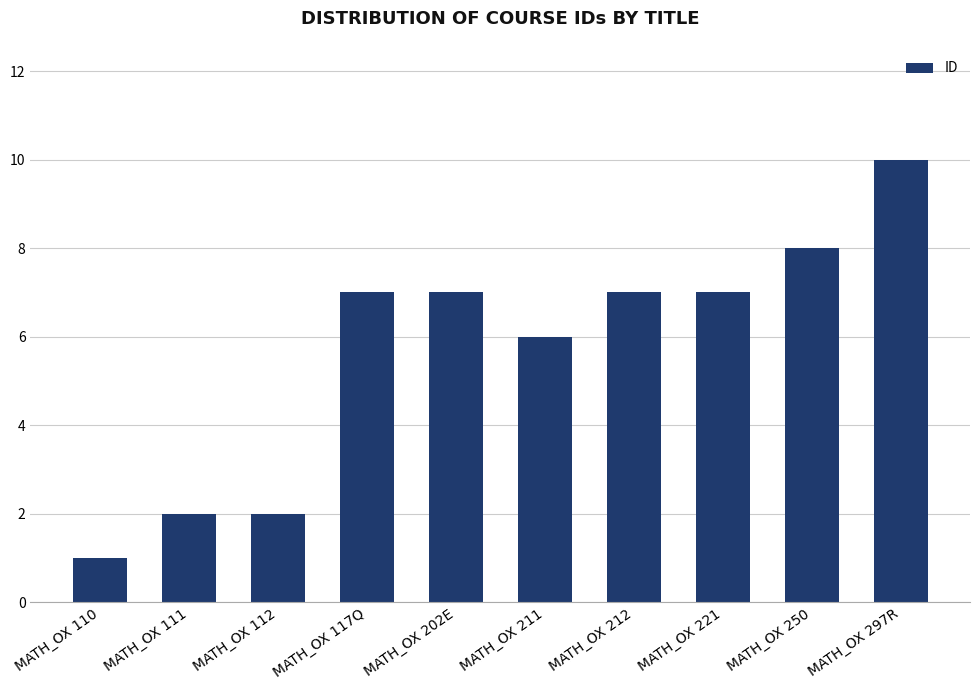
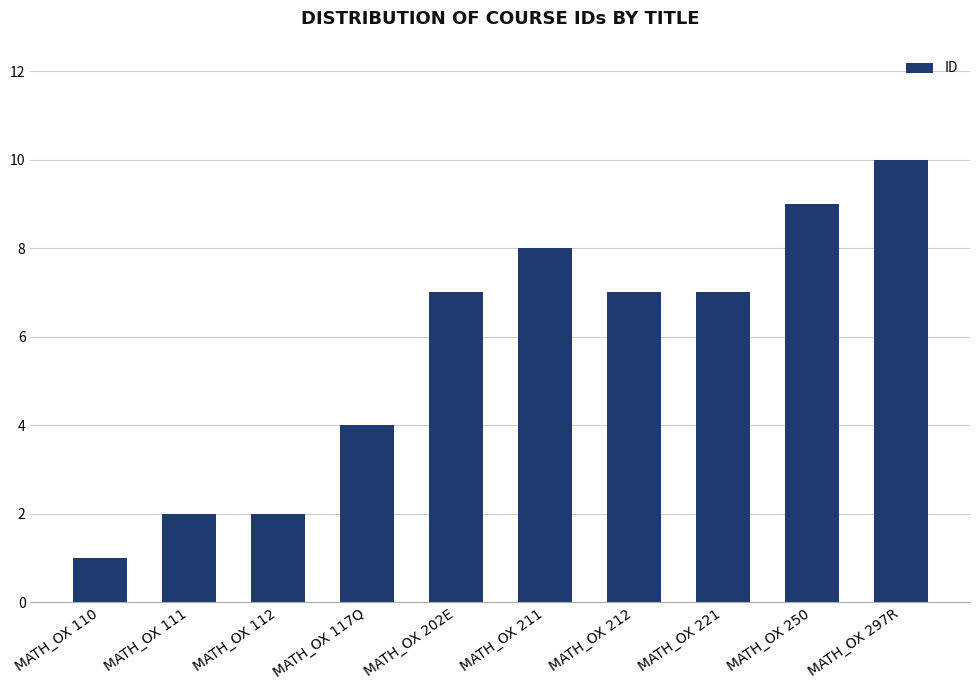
MATH_OX 117Q: 7 -> 4
MATH_OX 211: 6 -> 8
MATH_OX 250: 8 -> 9
